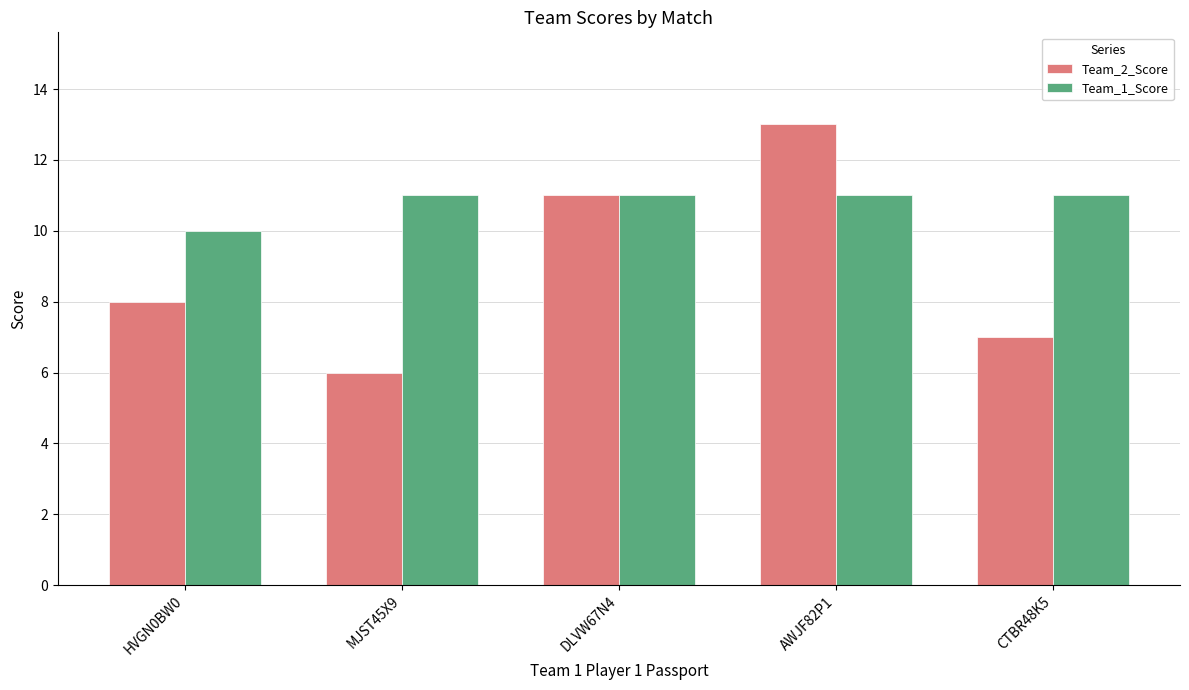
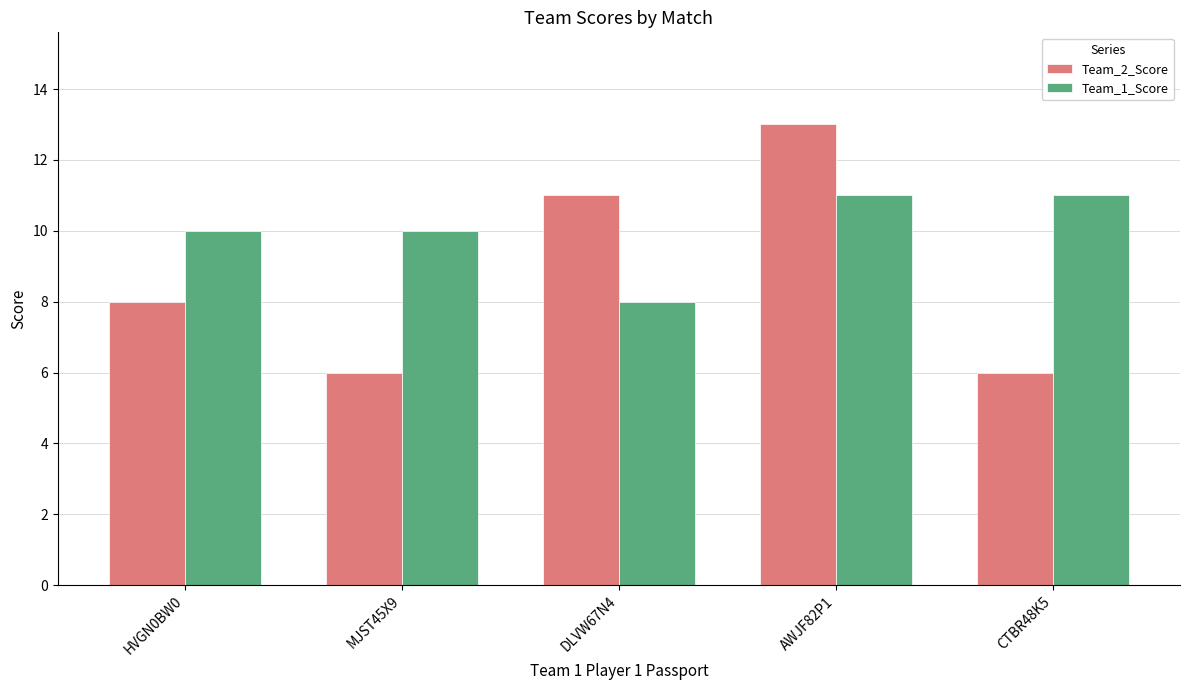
Team_1_Score, MJST45X9: 11 -> 10
Team_1_Score, DLVW67N4: 11 -> 8
Team_2_Score, CTBR48K5: 7 -> 6
